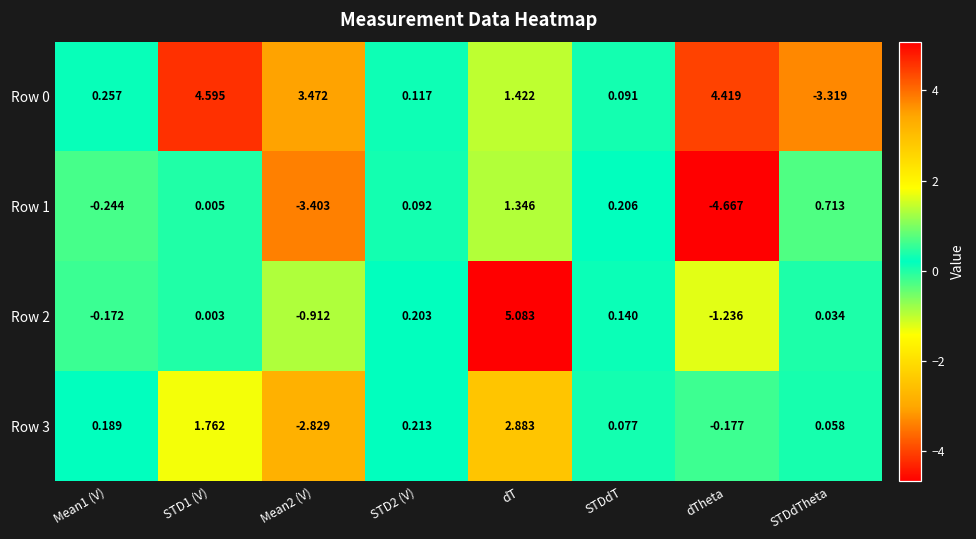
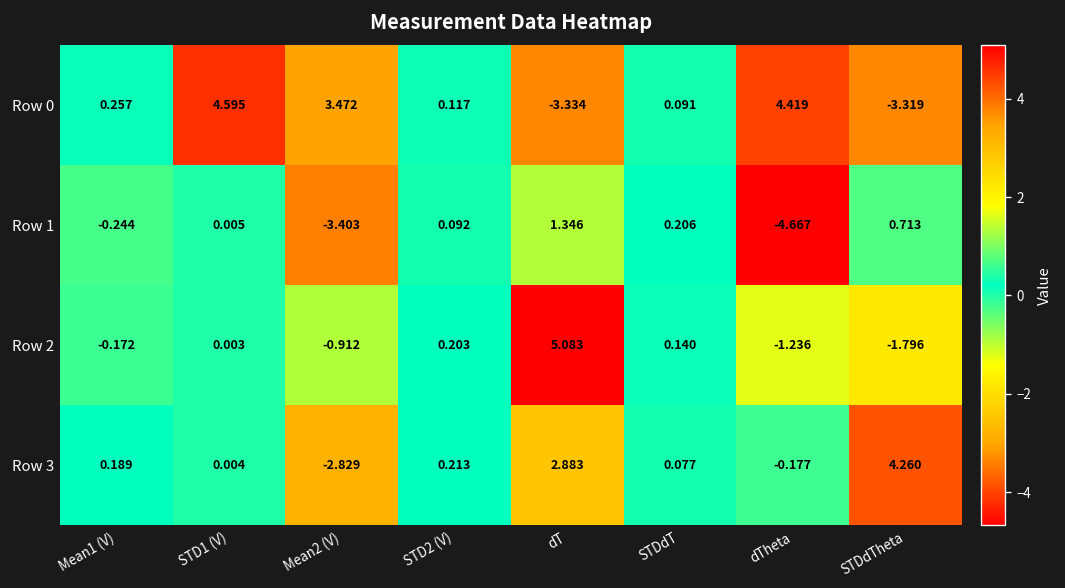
Row 0, dT: 1.422 -> -3.334
Row 2, STDdTheta: 0.034 -> -1.796
Row 3, STD1 (V): 1.762 -> 0.004
Row 3, STDdTheta: 0.058 -> 4.260
